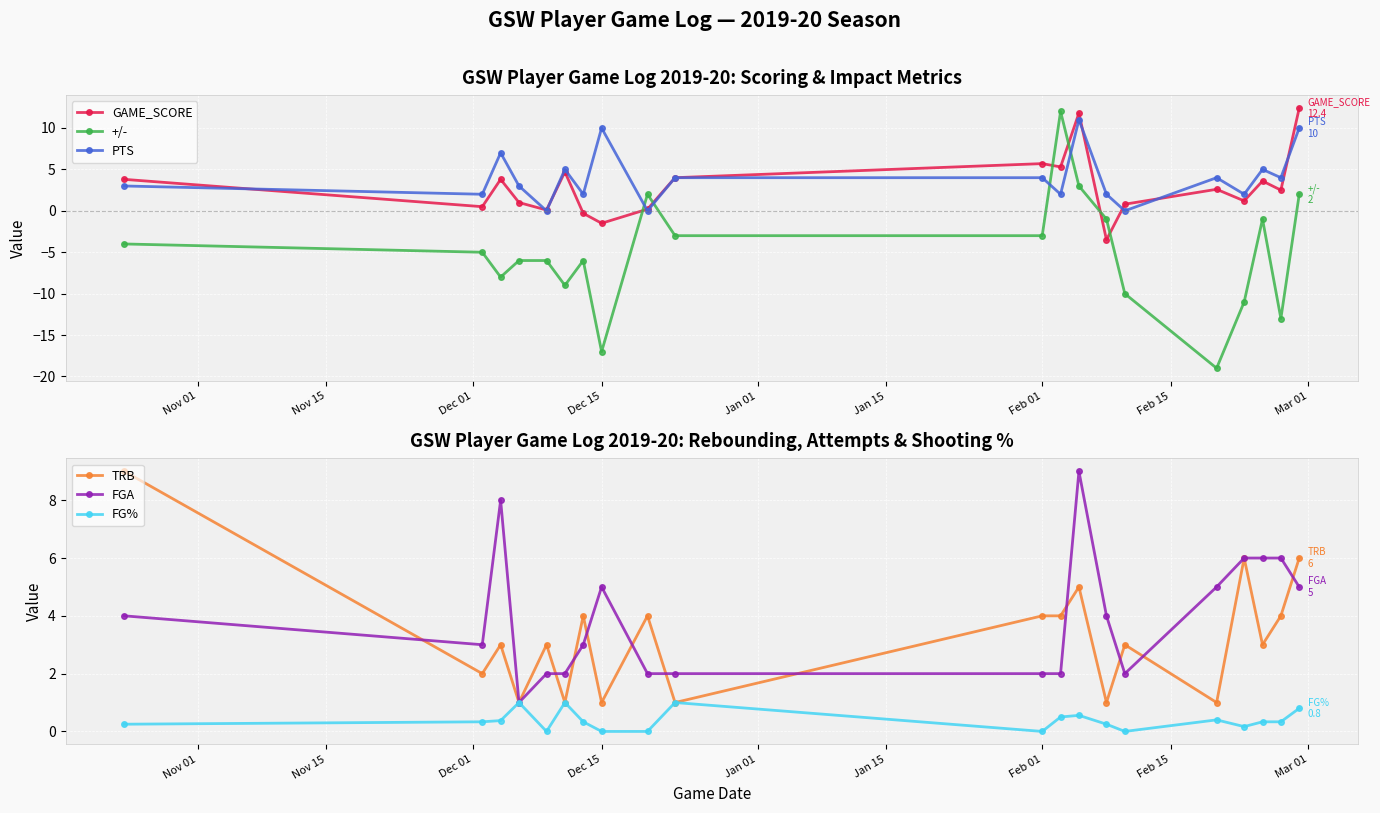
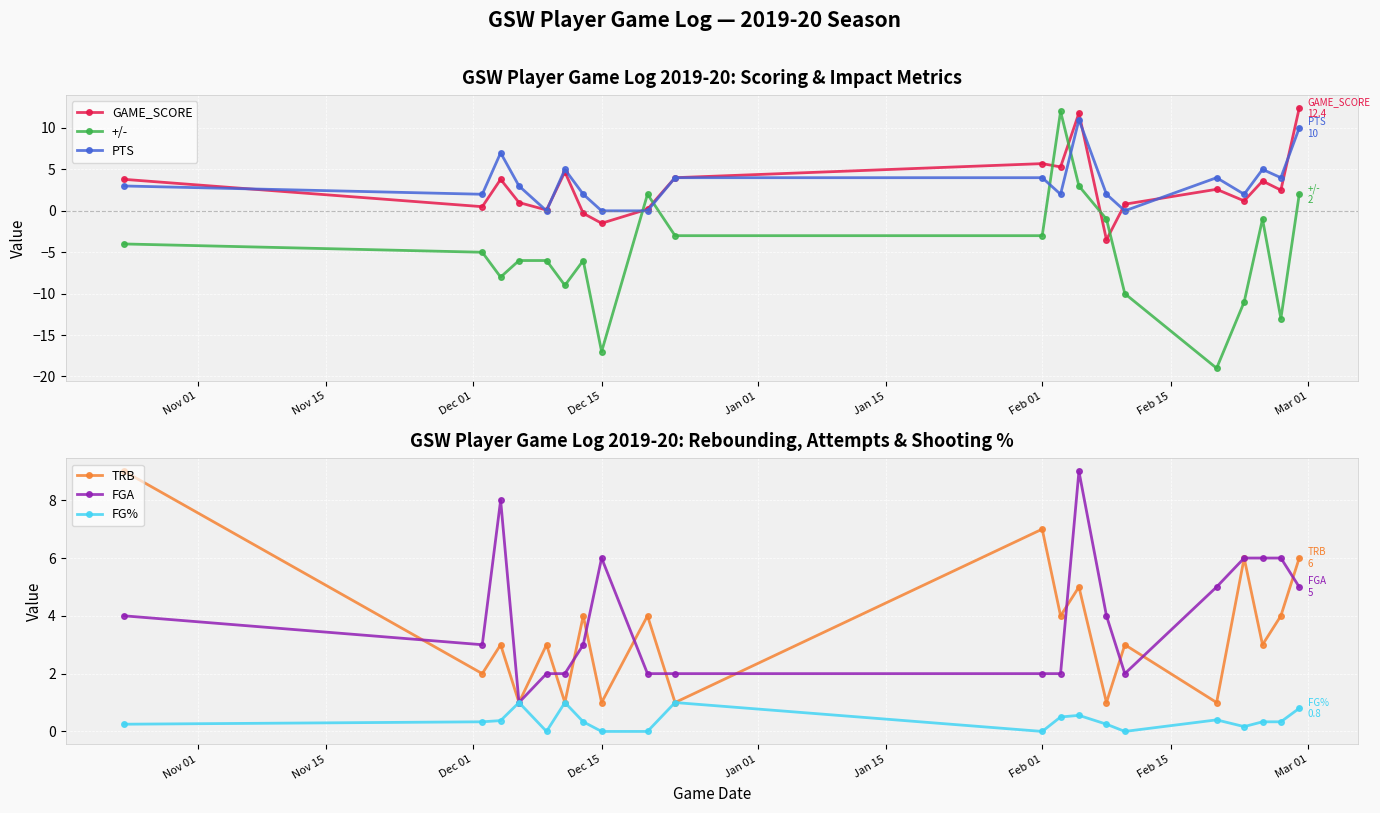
GSW Player Game Log 2019-20: Scoring & Impact Metrics, PTS, Dec 15: 10 -> 0
GSW Player Game Log 2019-20: Rebounding, Attempts & Shooting %, FGA, Dec 15: 5 -> 6
GSW Player Game Log 2019-20: Rebounding, Attempts & Shooting %, TRB, Feb 01: 4 -> 7
